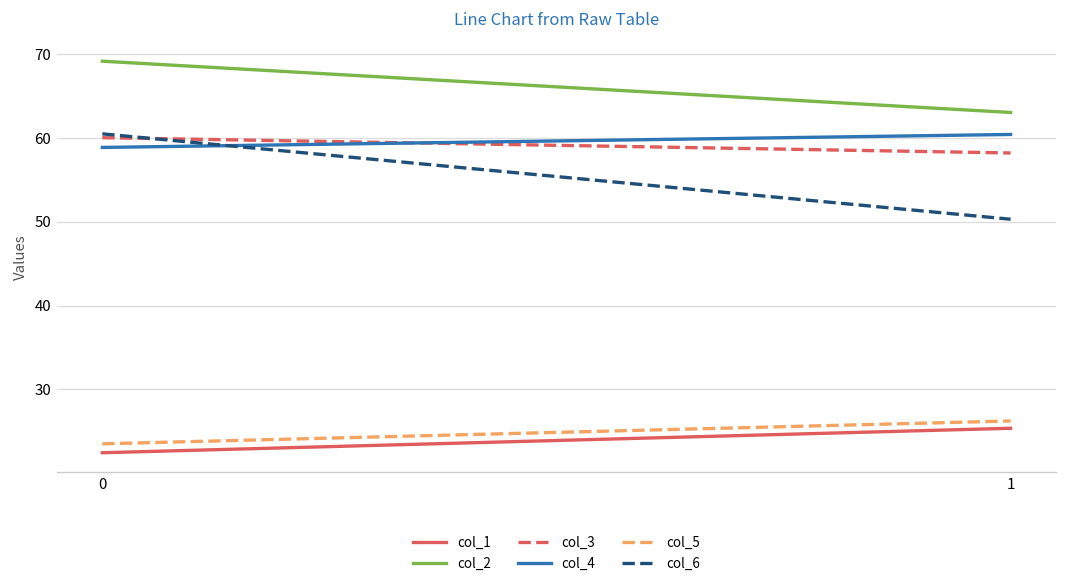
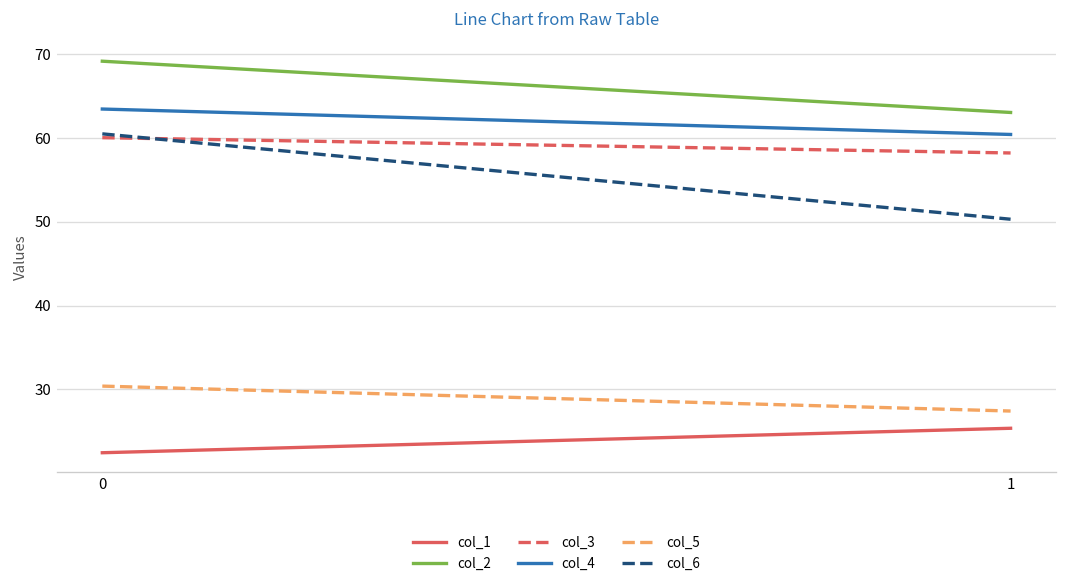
col_4, 0: 59 -> 63
col_5, 0: 24 -> 30
col_5, 1: 26 -> 27
